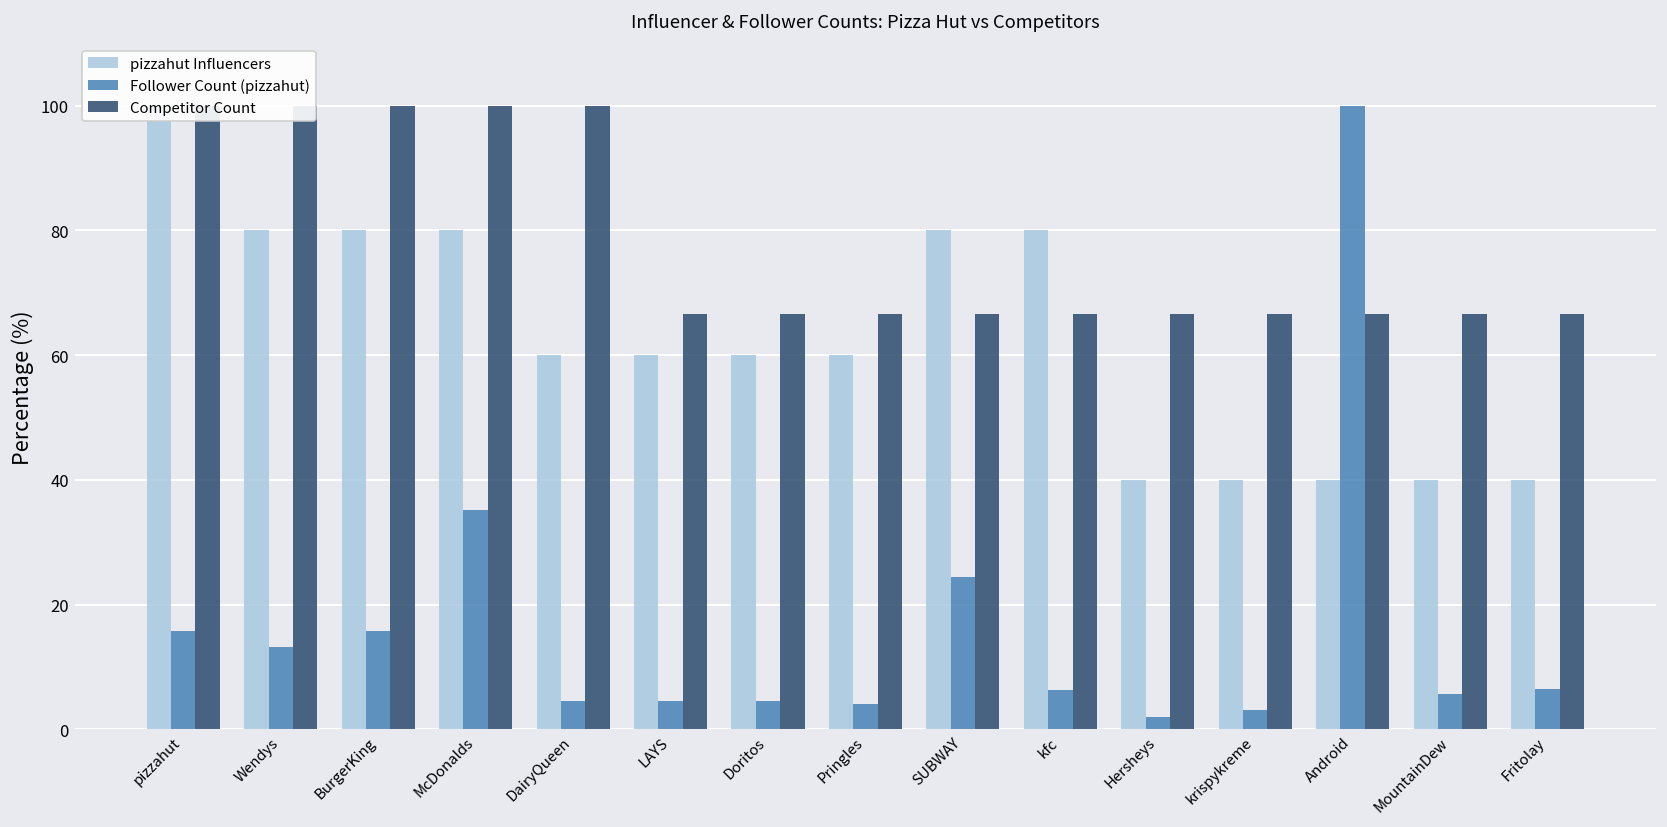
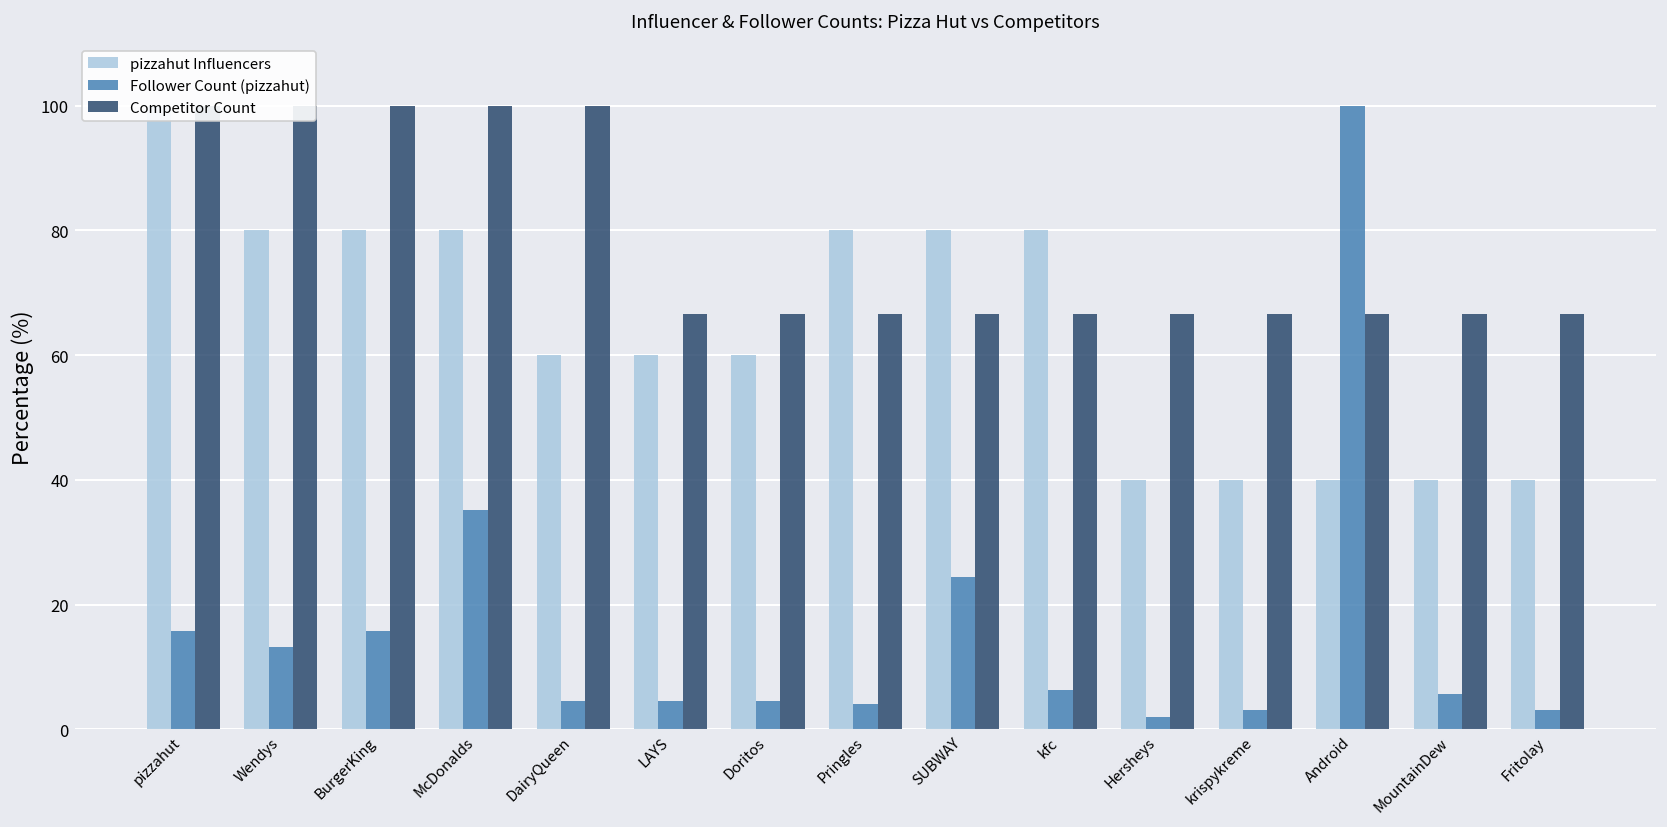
pizzahut Influencers, Pringles: 60 -> 80
Follower Count (pizzahut), Fritolay: 7 -> 3
